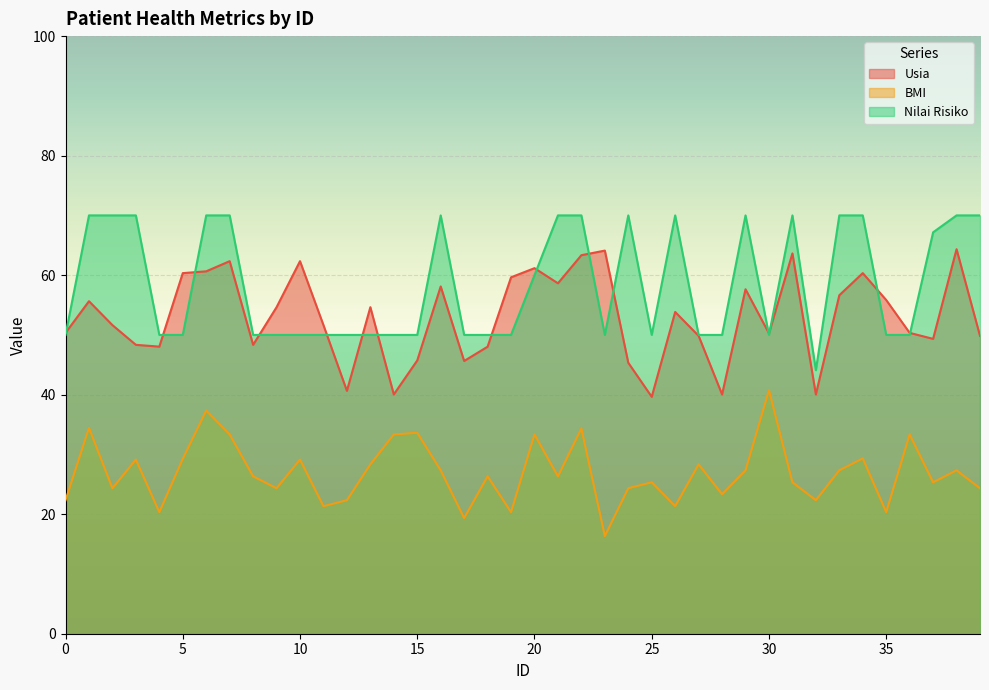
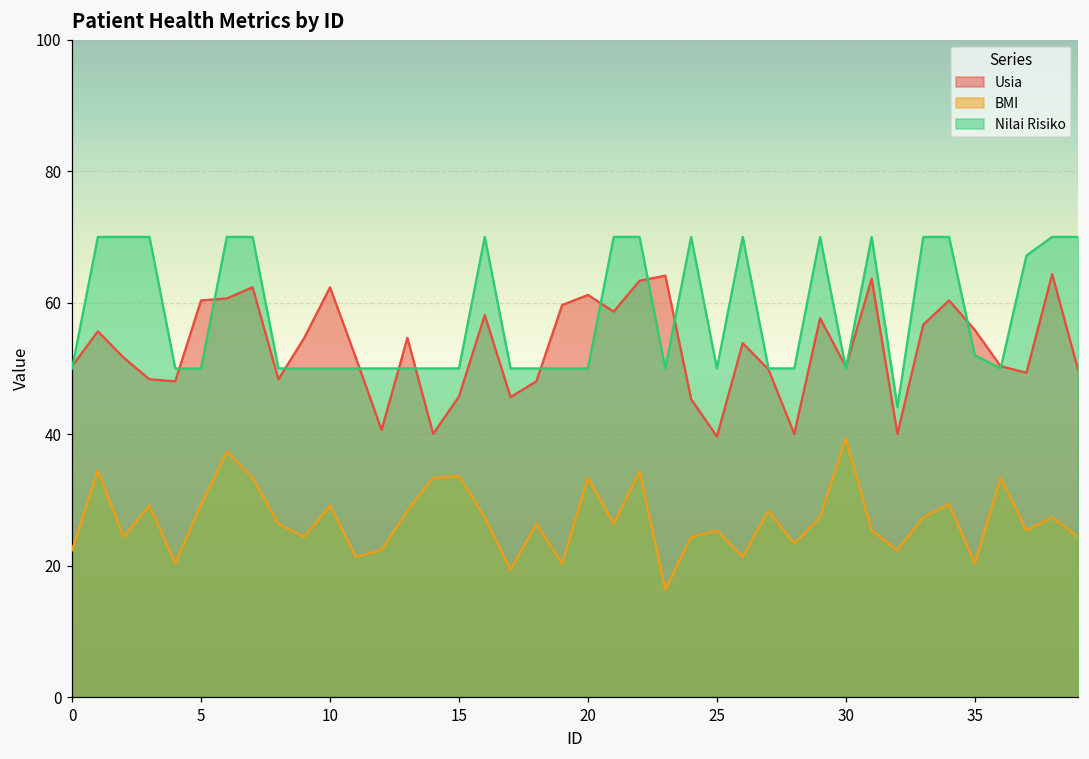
Nilai Risiko, 20: 60 -> 50
BMI, 30: 41 -> 39
Nilai Risiko, 35: 50 -> 52
